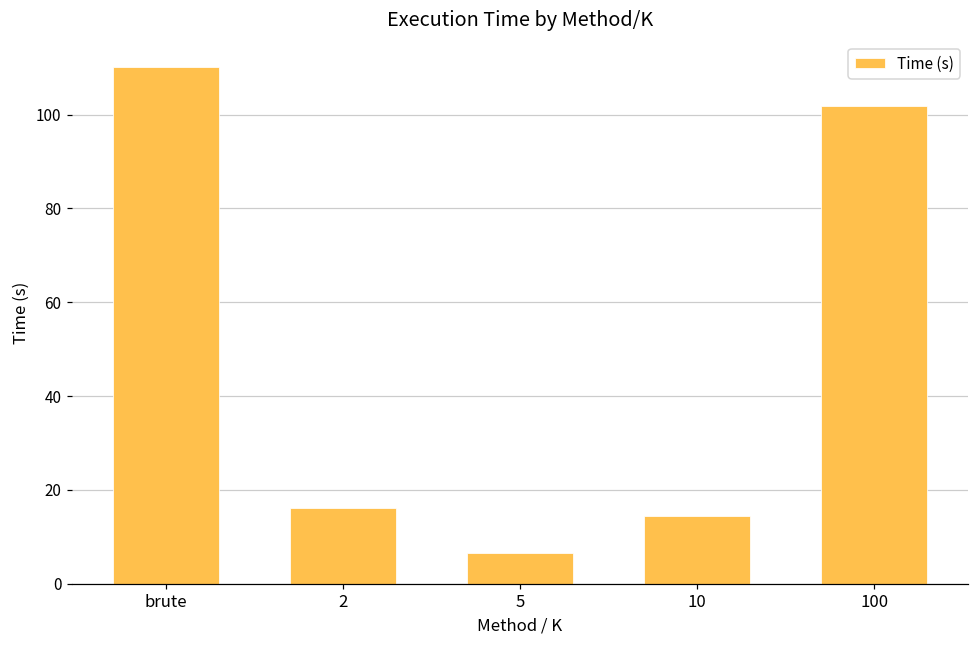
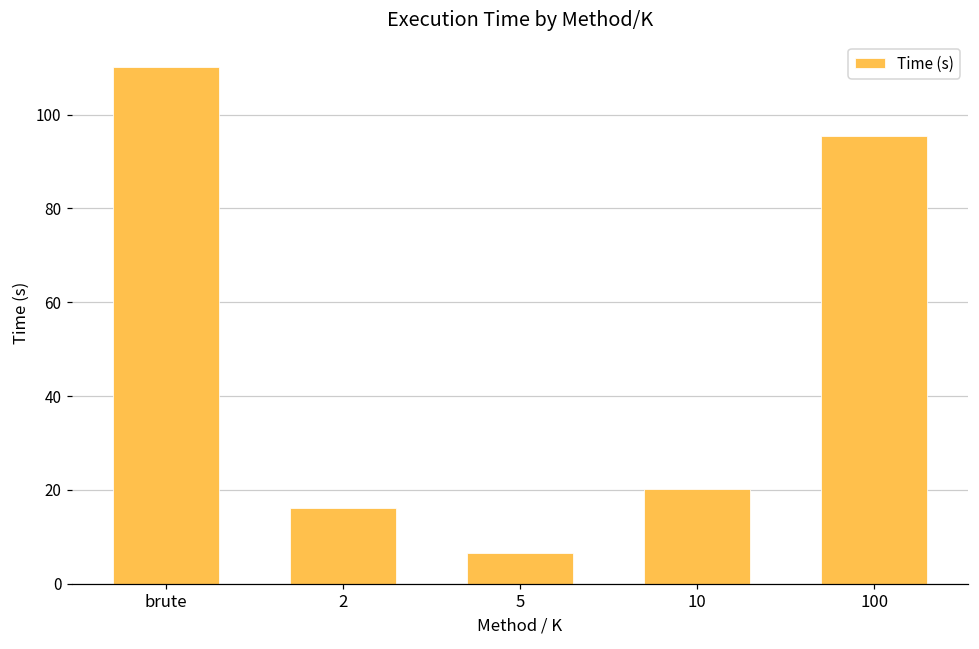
10: 15 -> 20
100: 102 -> 95
